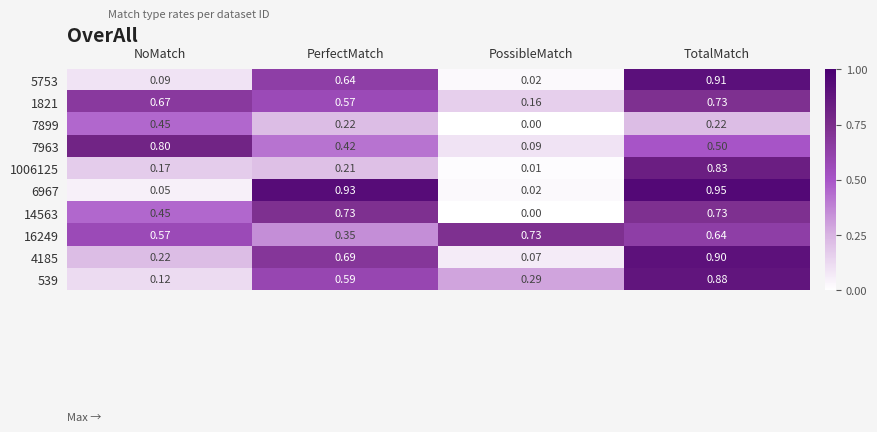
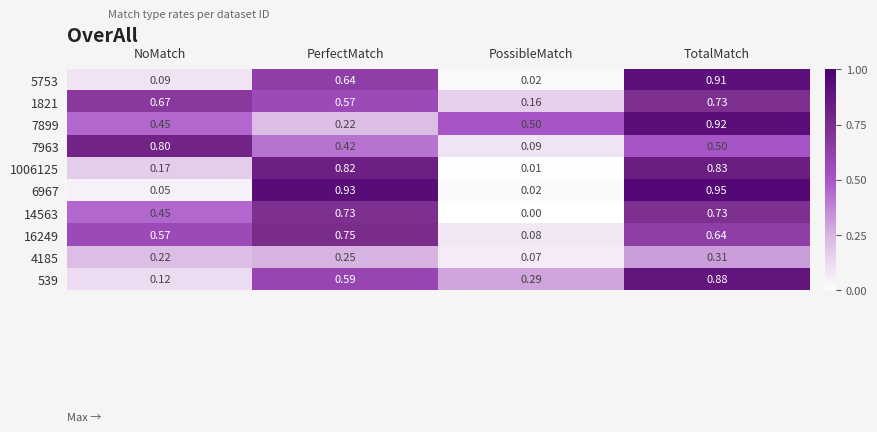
7899, PossibleMatch: 0.00 -> 0.50
7899, TotalMatch: 0.22 -> 0.92
1006125, PerfectMatch: 0.21 -> 0.82
16249, PerfectMatch: 0.35 -> 0.75
16249, PossibleMatch: 0.73 -> 0.08
4185, PerfectMatch: 0.69 -> 0.25
4185, TotalMatch: 0.90 -> 0.31
